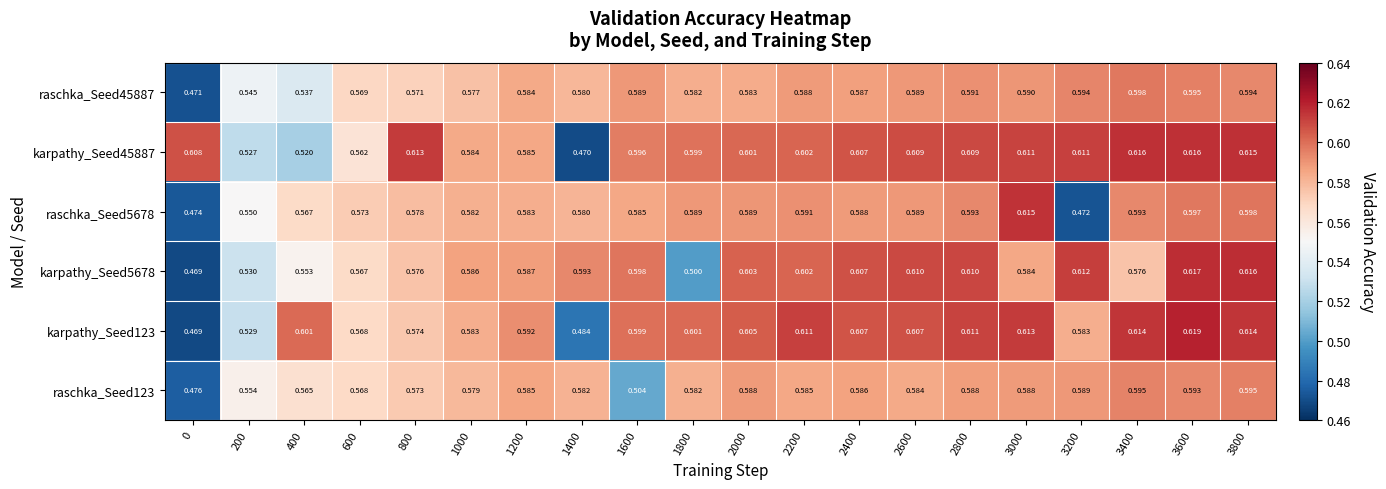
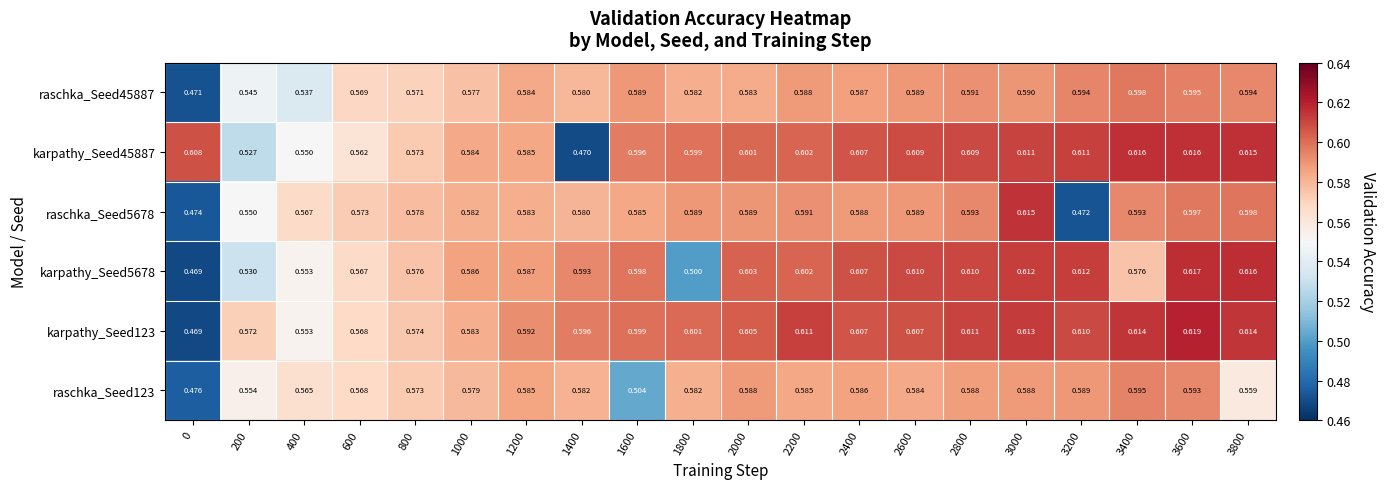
karpathy_Seed45887, 400: 0.520 -> 0.550
karpathy_Seed45887, 800: 0.613 -> 0.573
karpathy_Seed5678, 3000: 0.584 -> 0.612
karpathy_Seed123, 200: 0.529 -> 0.572
karpathy_Seed123, 400: 0.601 -> 0.553
karpathy_Seed123, 1400: 0.484 -> 0.596
karpathy_Seed123, 3200: 0.583 -> 0.610
raschka_Seed123, 3800: 0.595 -> 0.559
